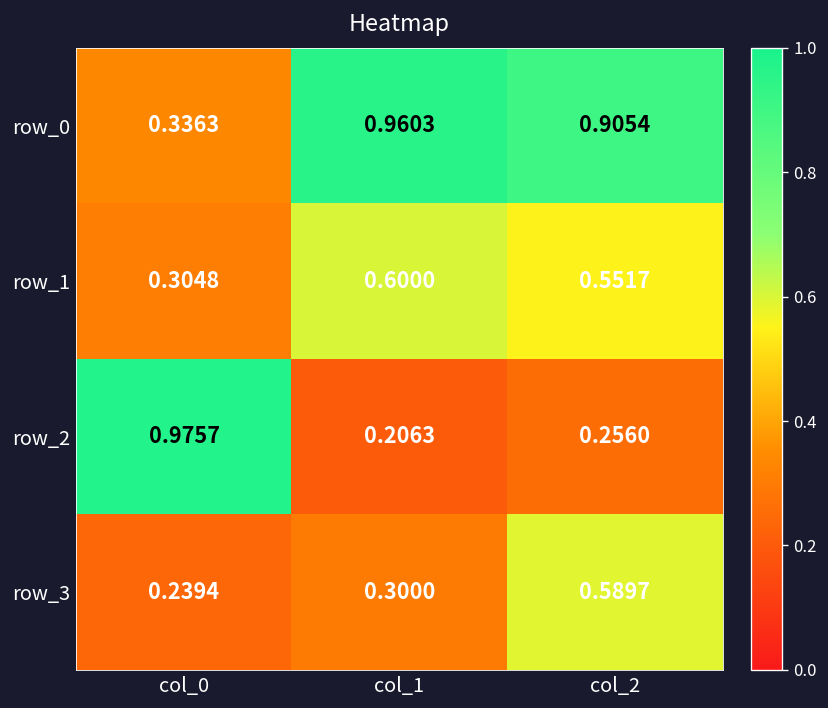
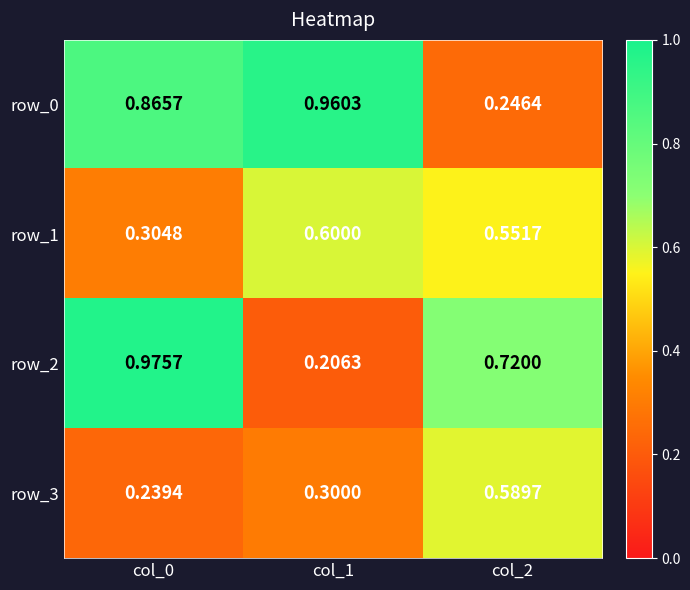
row_0, col_0: 0.3363 -> 0.8657
row_0, col_2: 0.9054 -> 0.2464
row_2, col_2: 0.2560 -> 0.7200
